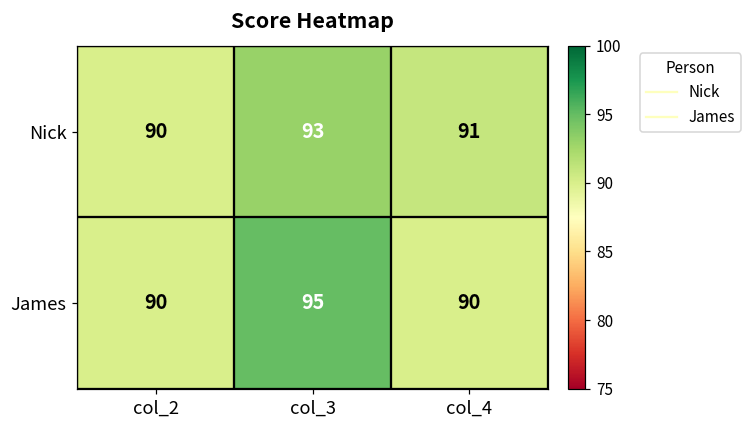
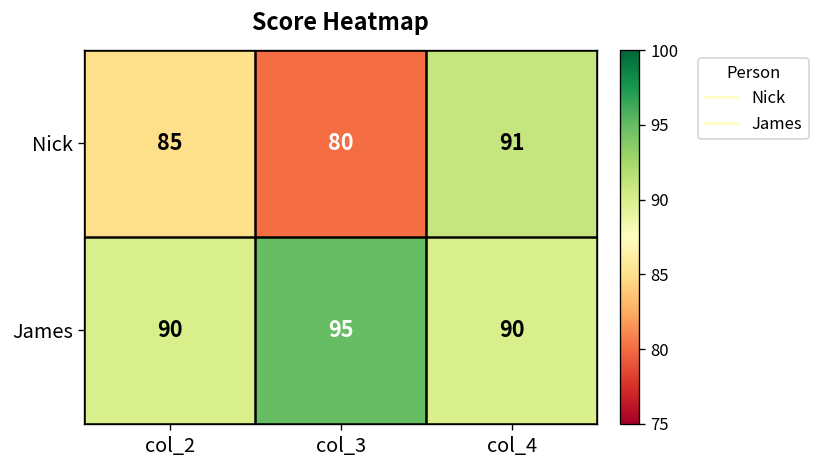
Nick, col_2: 90 -> 85
Nick, col_3: 93 -> 80
